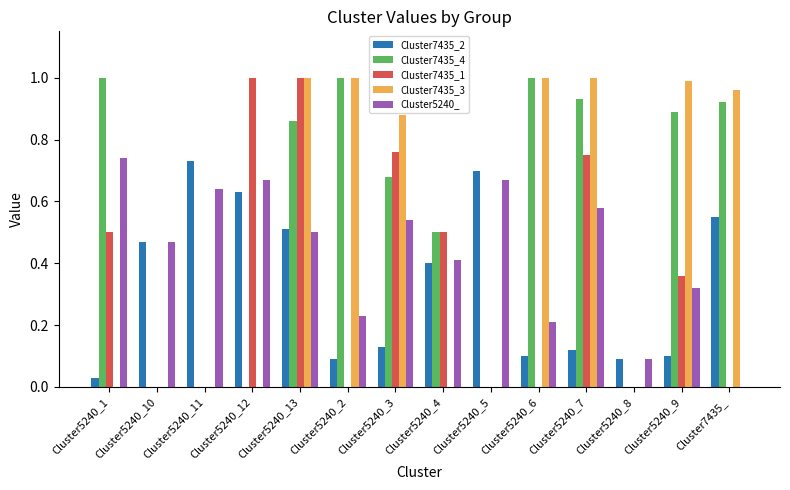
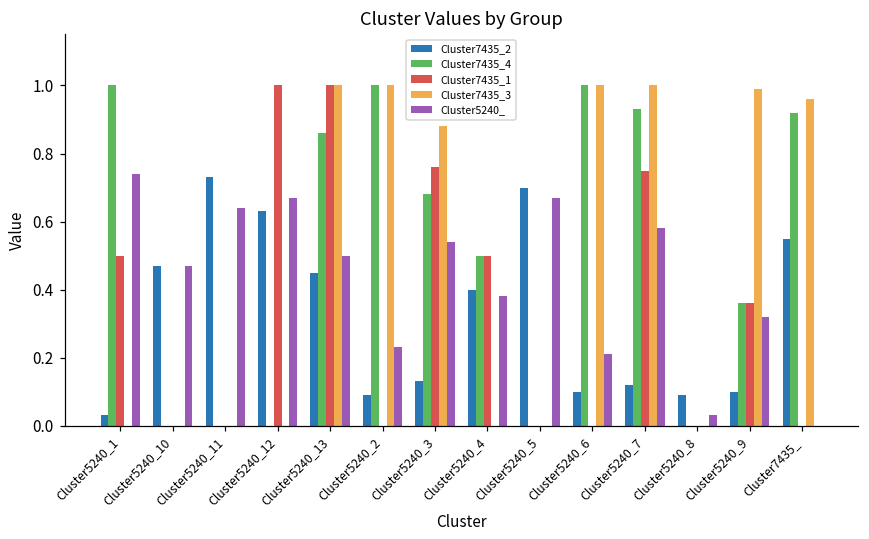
Cluster7435_2, Cluster5240_13: 0.51 -> 0.45
Cluster5240_, Cluster5240_4: 0.41 -> 0.38
Cluster5240_, Cluster5240_8: 0.09 -> 0.03
Cluster7435_4, Cluster5240_9: 0.89 -> 0.36
